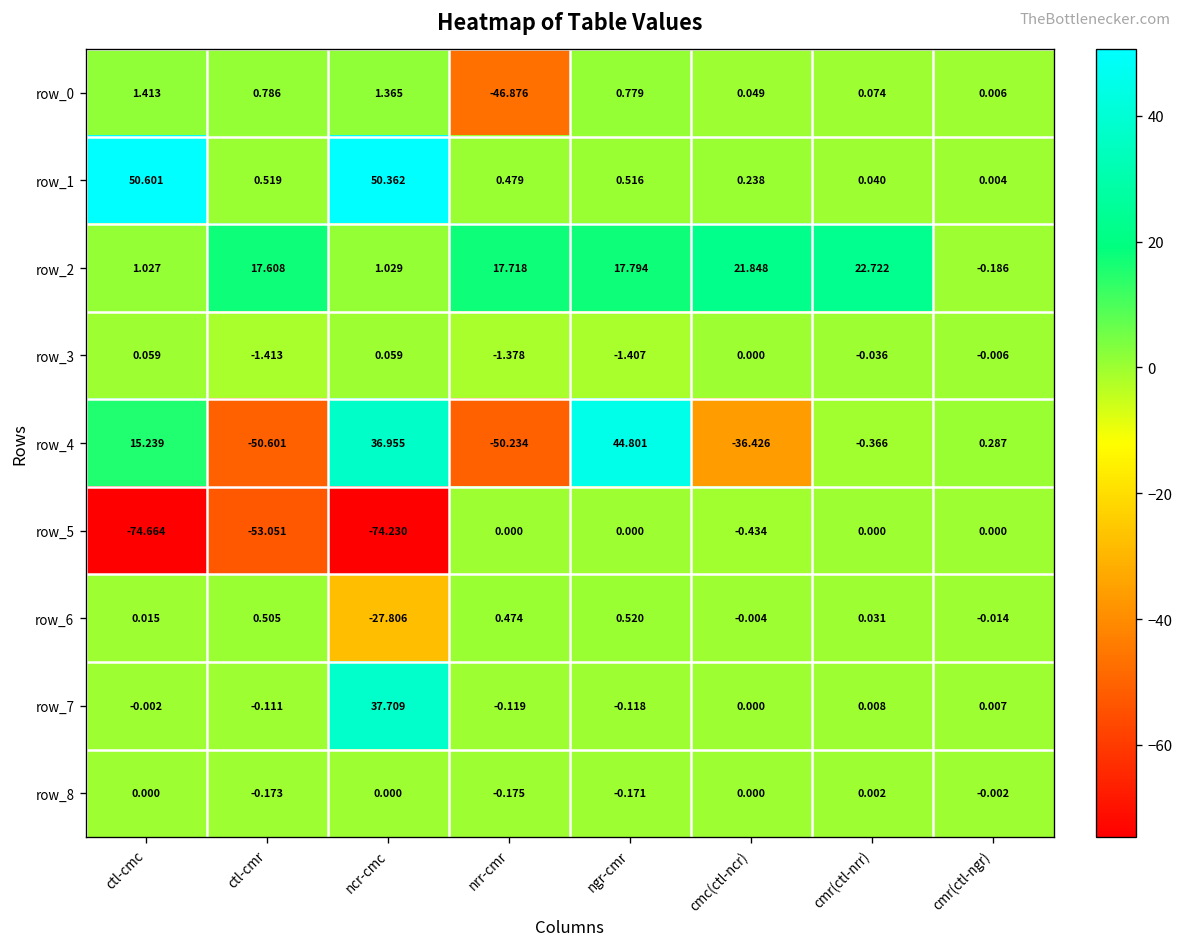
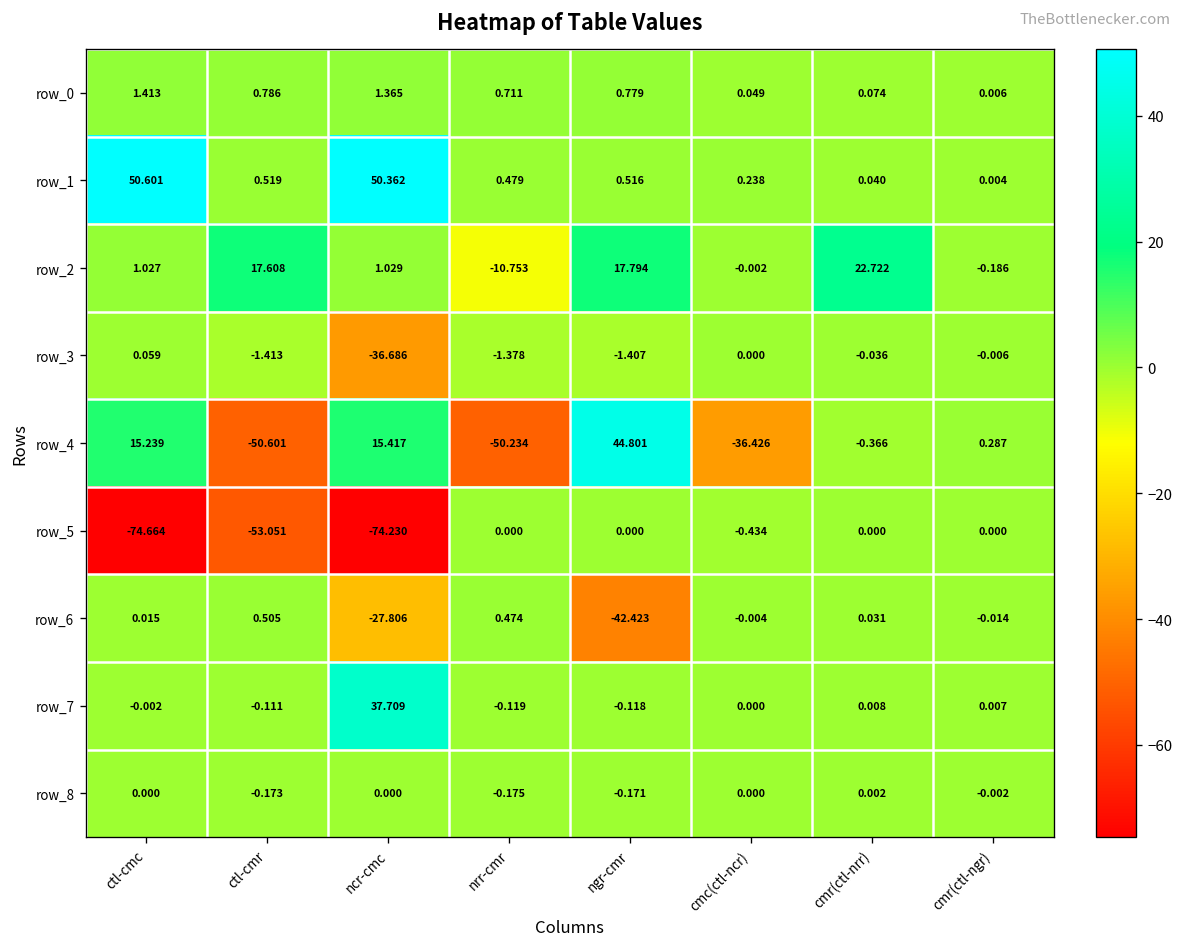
row_0, nrr-cmr: -46.876 -> 0.711
row_2, nrr-cmr: 17.718 -> -10.753
row_2, cmc(ctl-ncr): 21.848 -> -0.002
row_3, ncr-cmc: 0.059 -> -36.686
row_4, ncr-cmc: 36.955 -> 15.417
row_6, ngr-cmr: 0.520 -> -42.423
